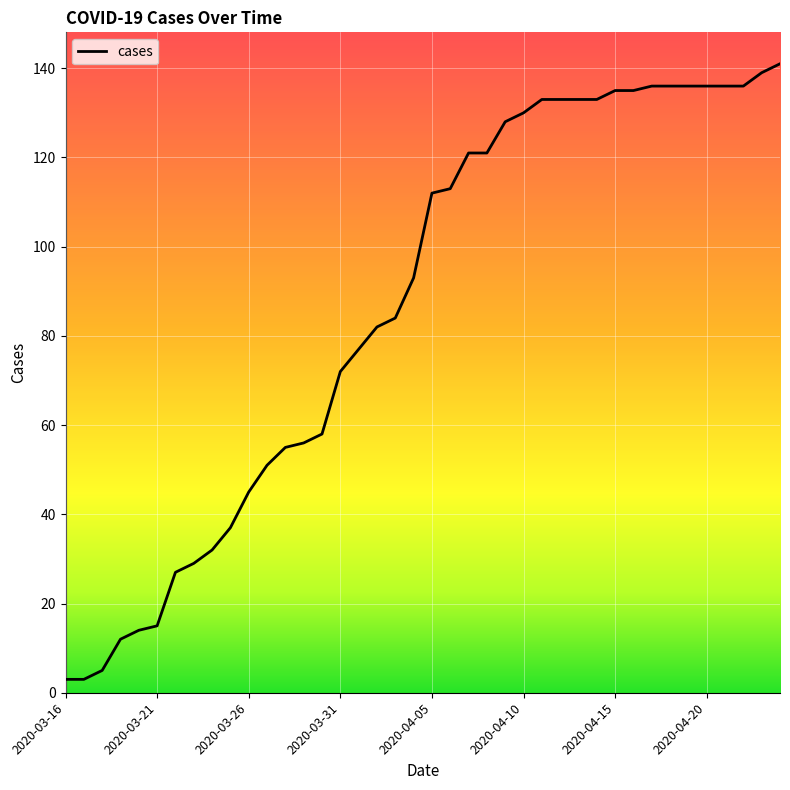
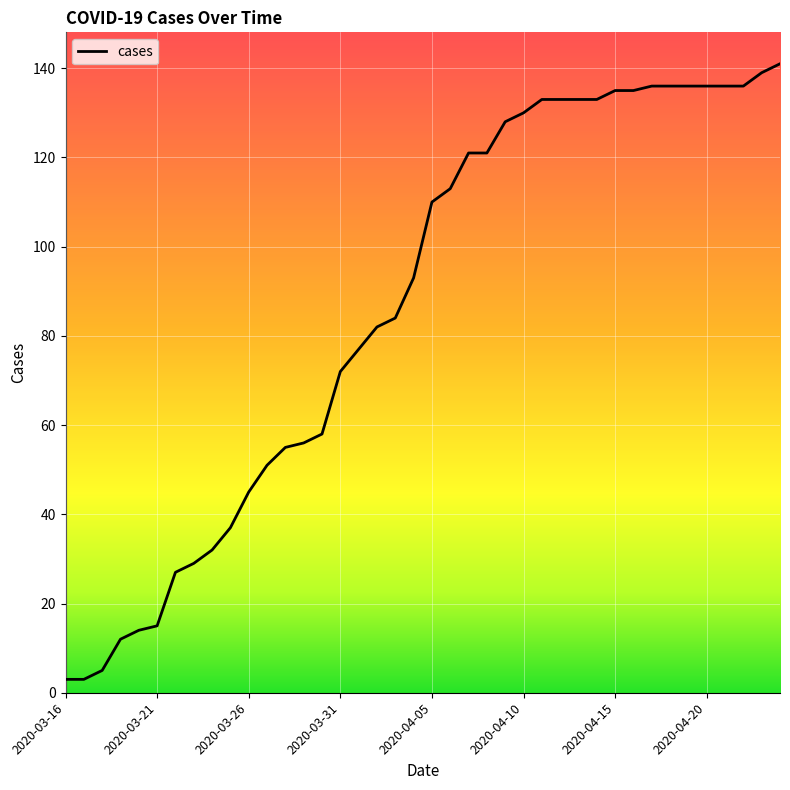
2020-04-05: 112 -> 110
